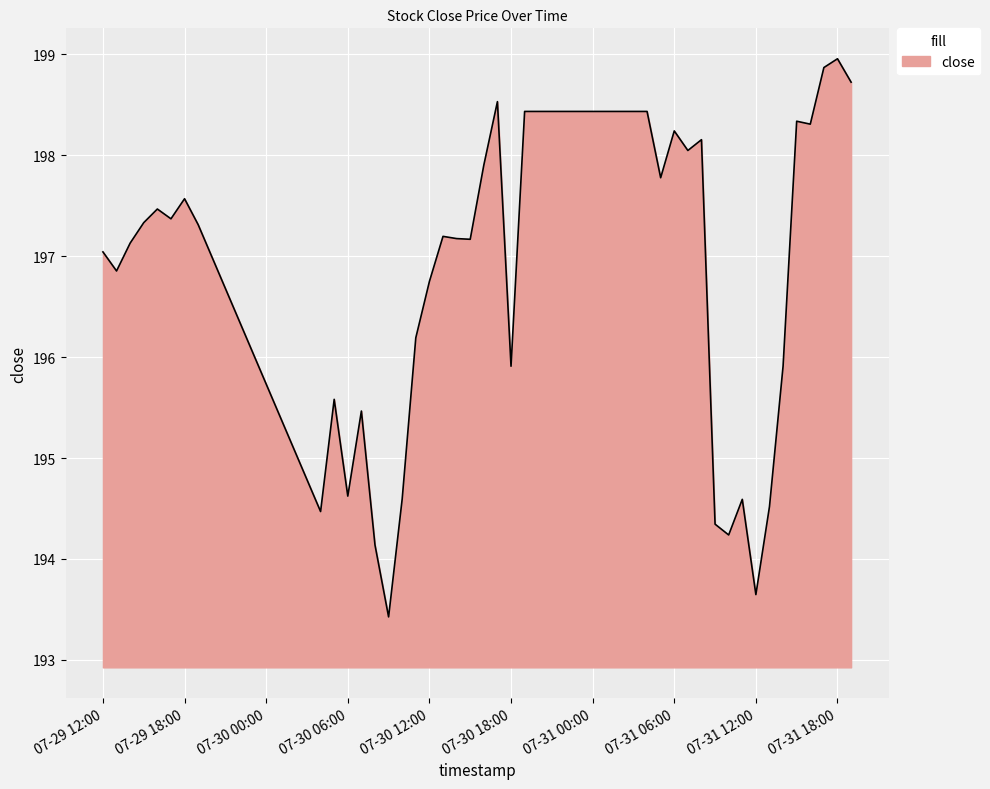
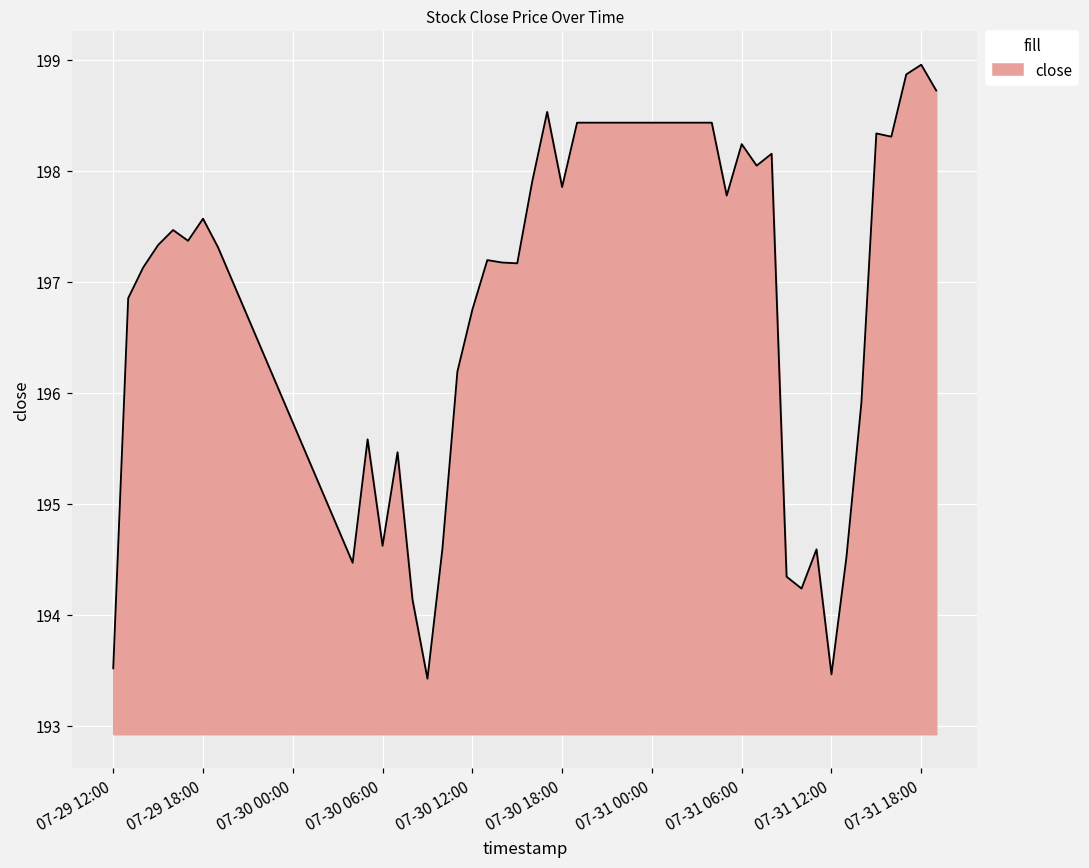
07-29 12:00: 197.04 -> 193.52
07-30 18:00: 195.91 -> 197.86
07-31 12:00: 193.65 -> 193.47
